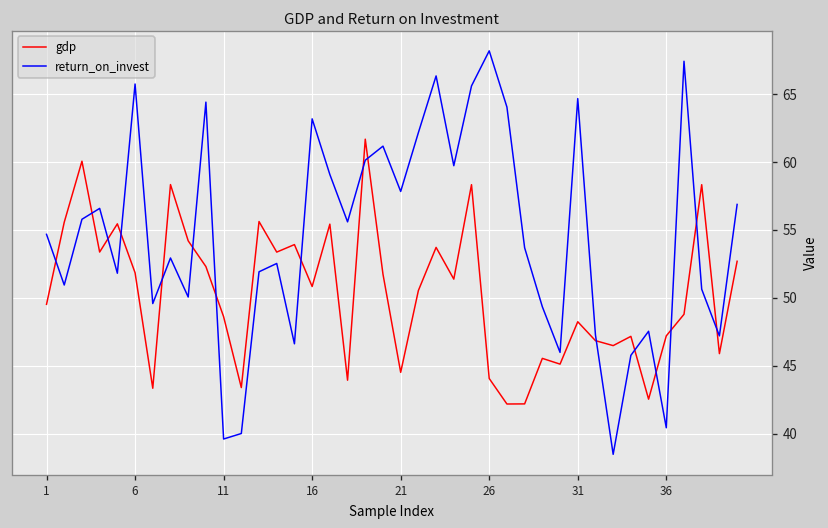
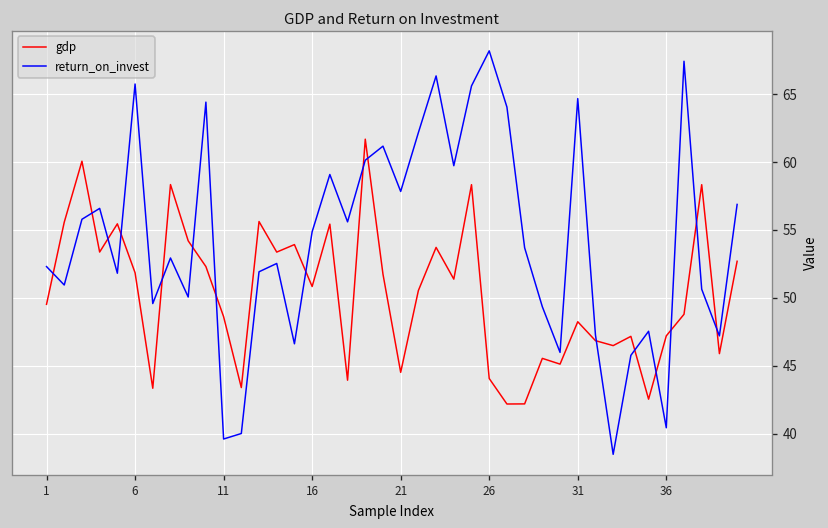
return_on_invest, 1: 54.7 -> 52.3
return_on_invest, 16: 63.2 -> 54.9
